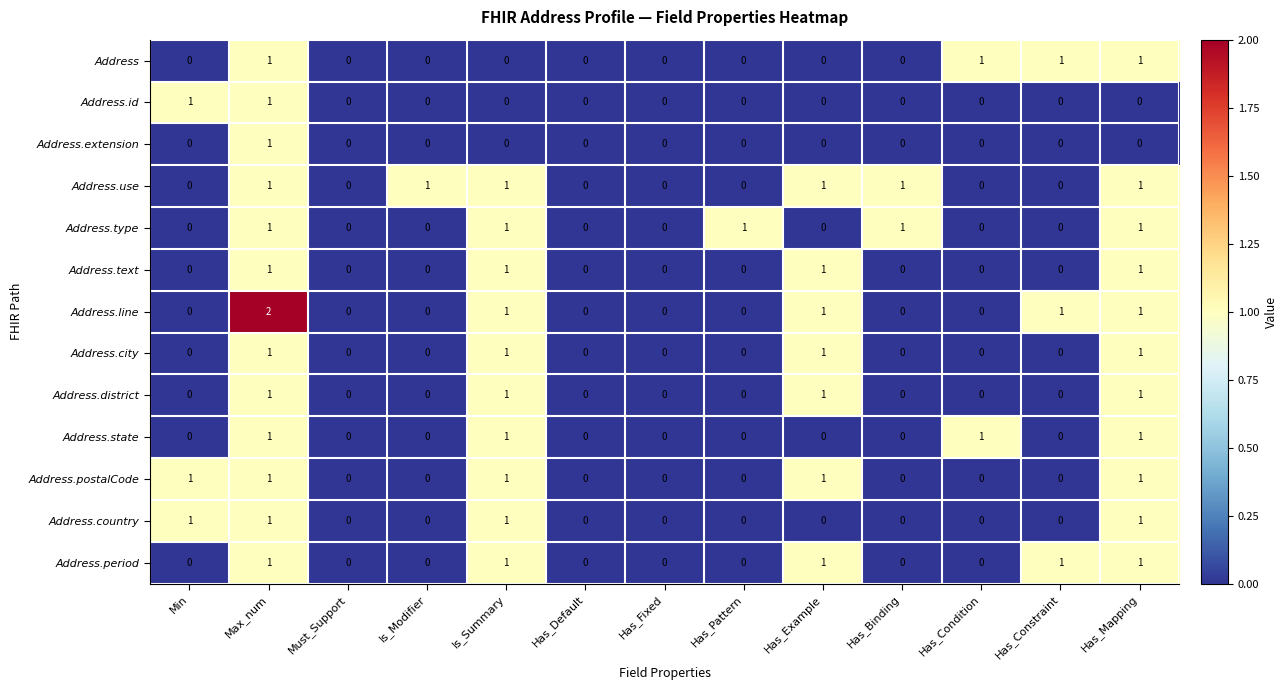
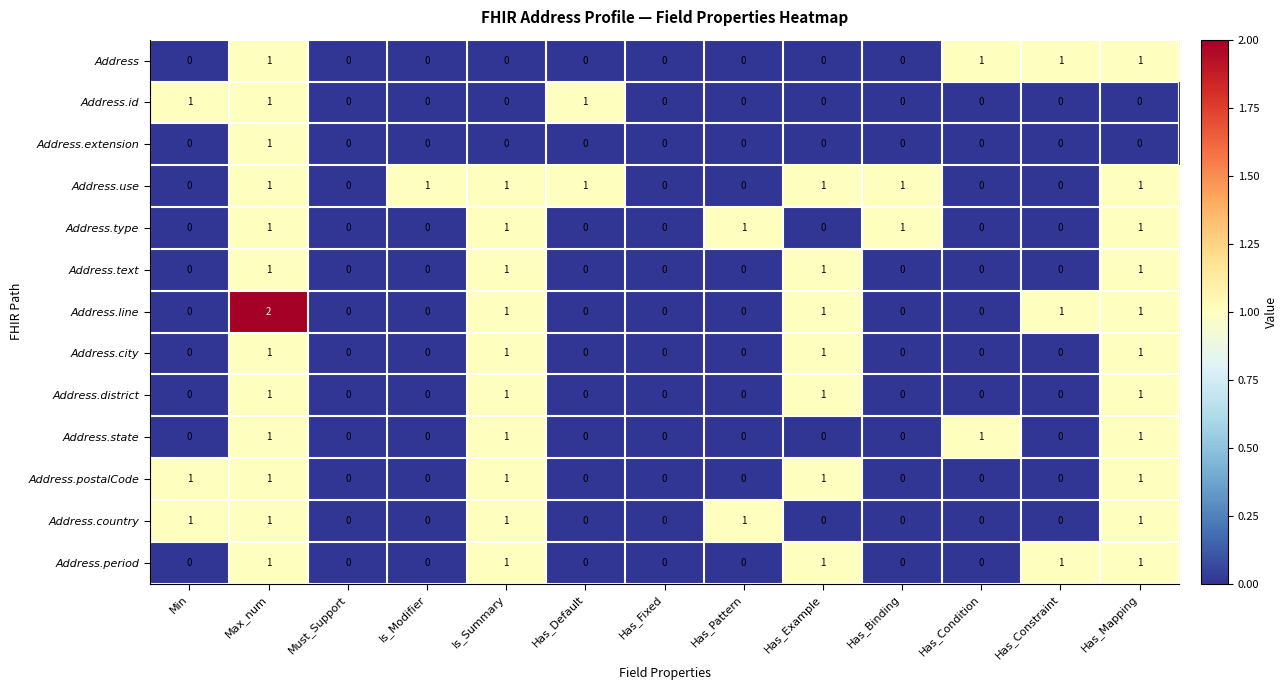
Address.id, Has_Default: 0 -> 1
Address.use, Has_Default: 0 -> 1
Address.country, Has_Pattern: 0 -> 1
